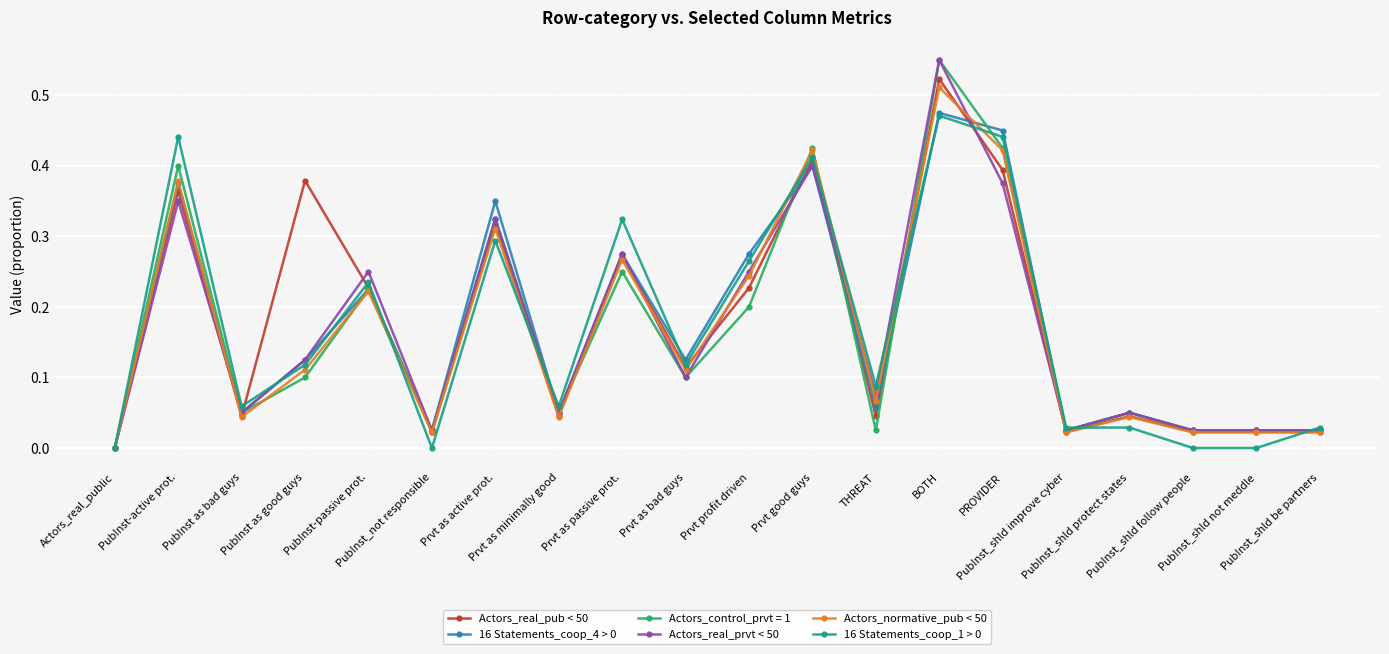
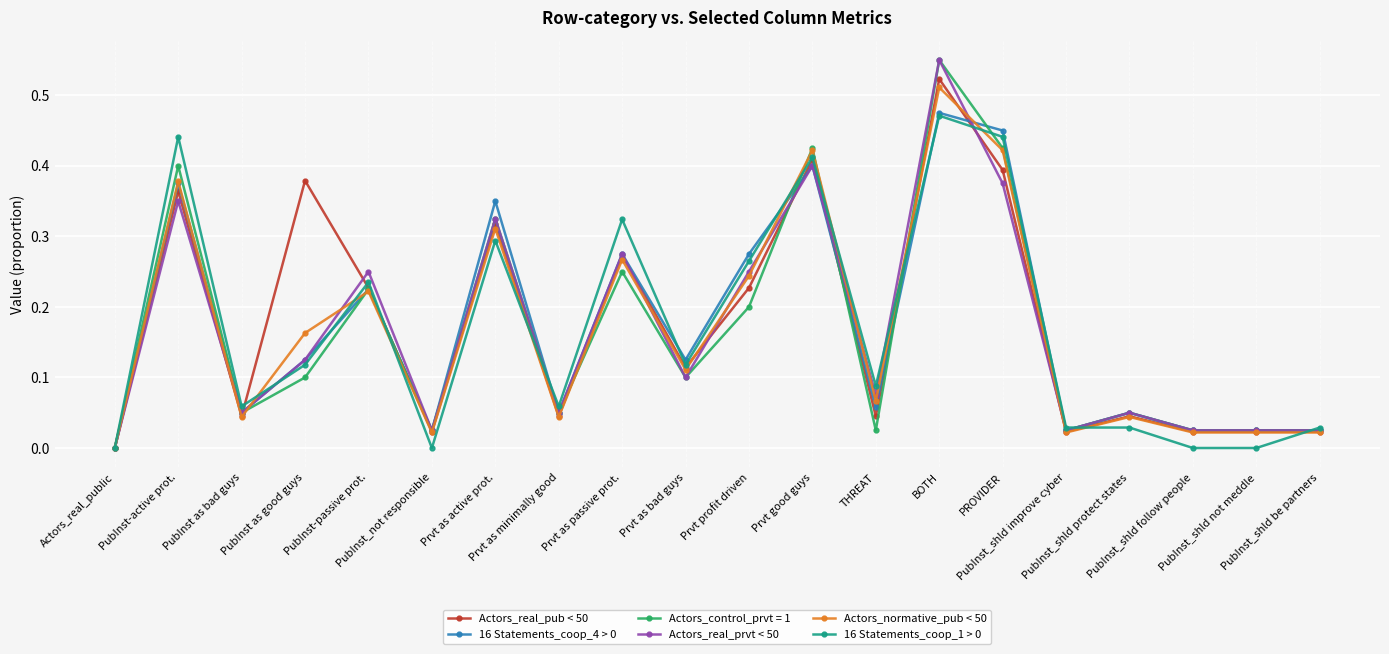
Actors_normative_pub < 50, PubInst as good guys: 0.11 -> 0.16
